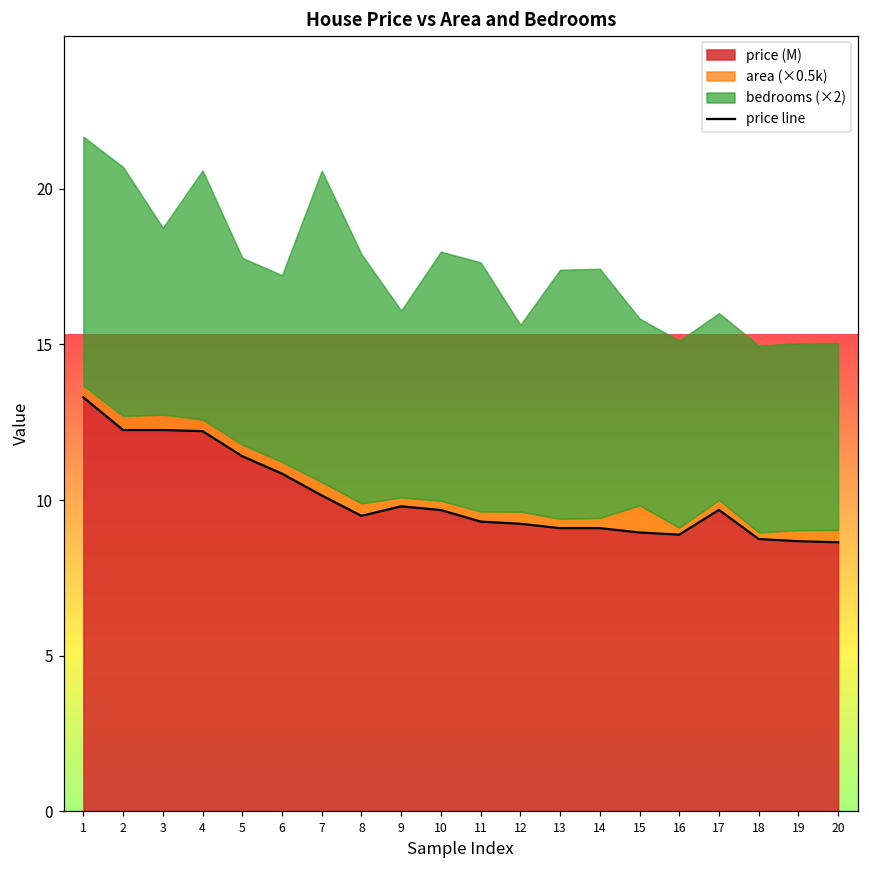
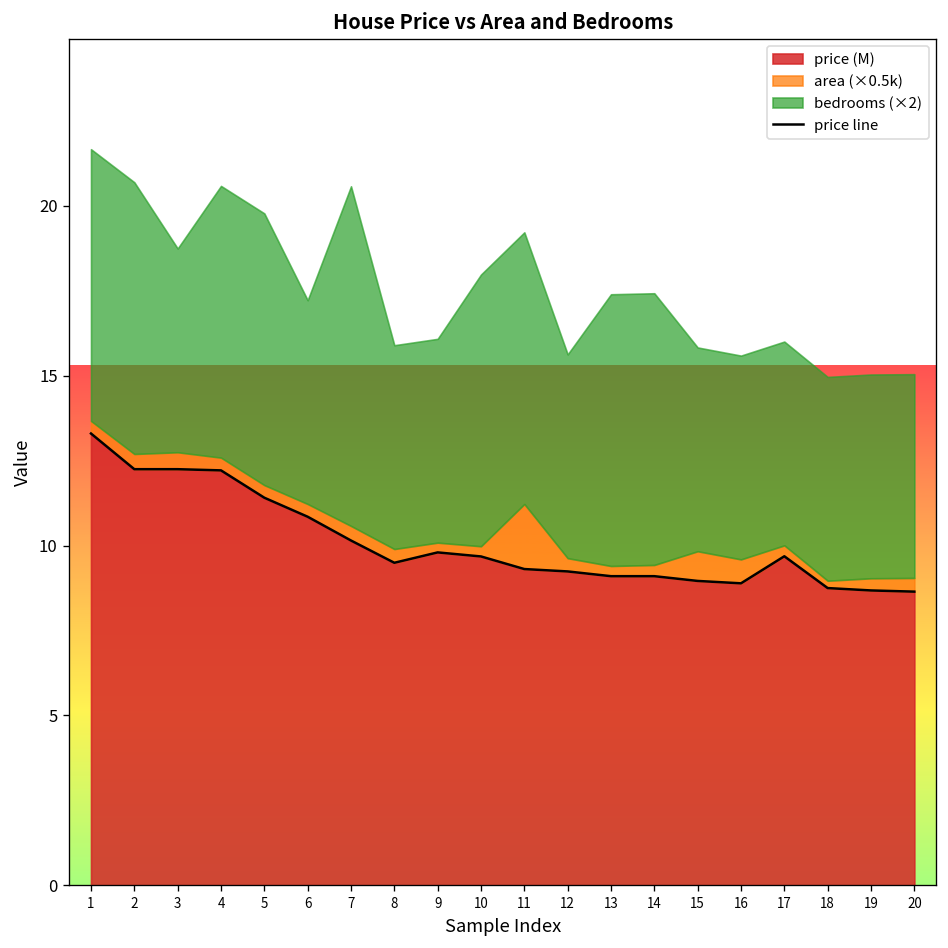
bedrooms (×2), 5: 6.0 -> 8.0
bedrooms (×2), 8: 8.0 -> 6.0
area (×0.5k), 11: 0.3 -> 1.9
area (×0.5k), 16: 0.2 -> 0.7
